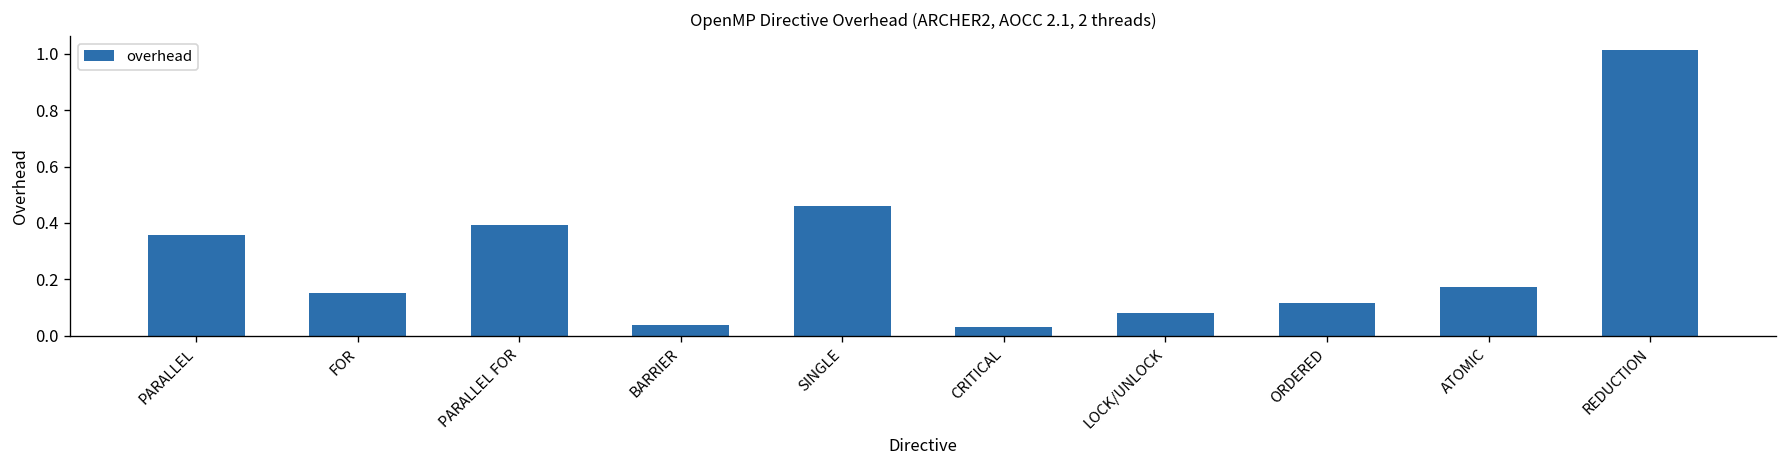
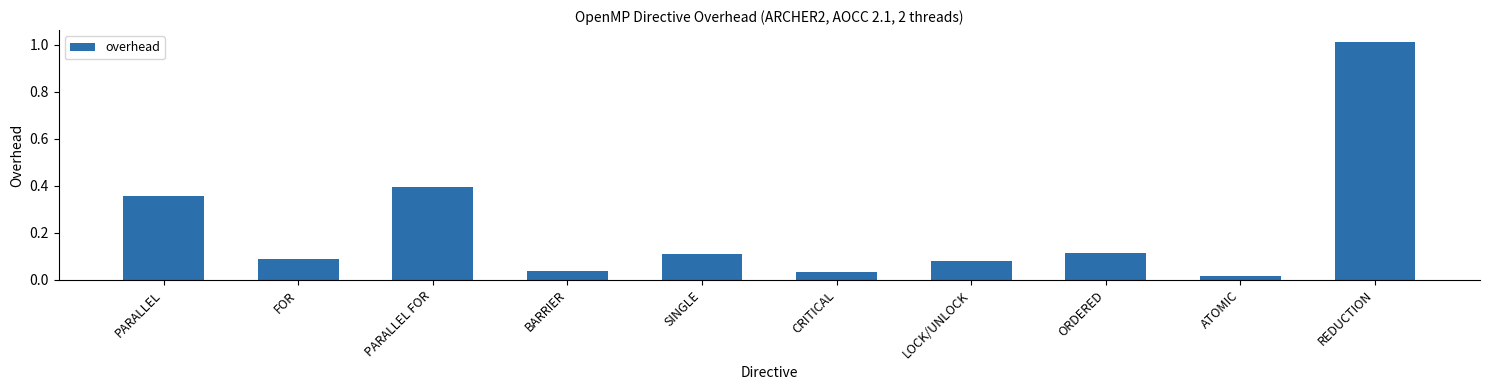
FOR: 0.15 -> 0.09
SINGLE: 0.46 -> 0.11
ATOMIC: 0.17 -> 0.02
